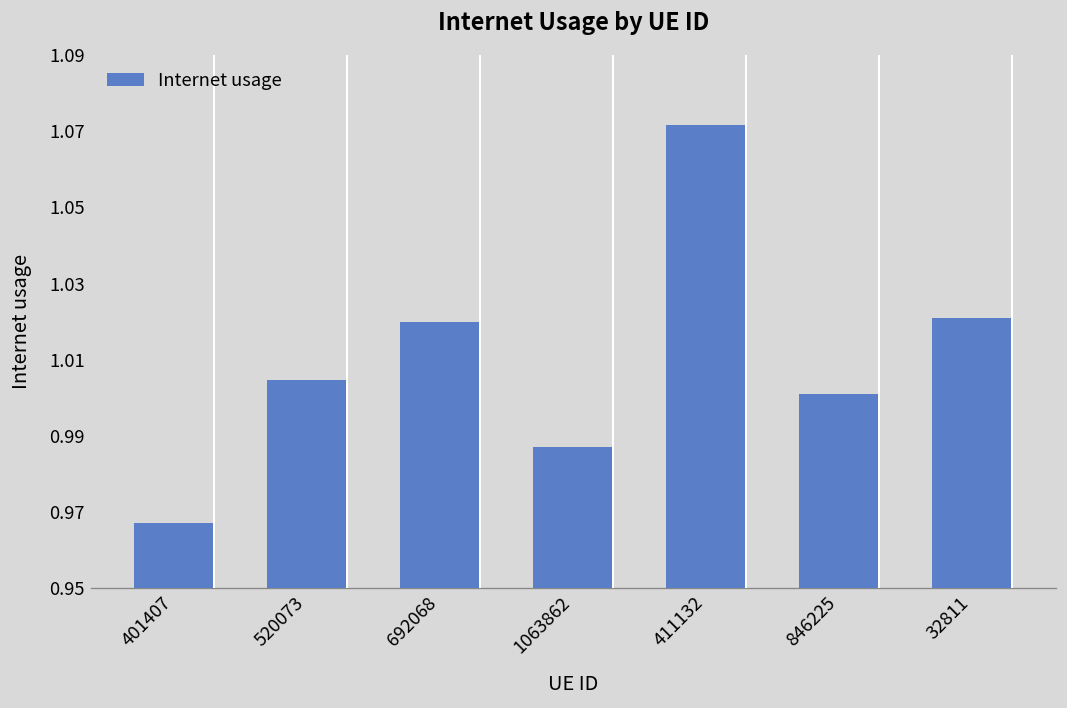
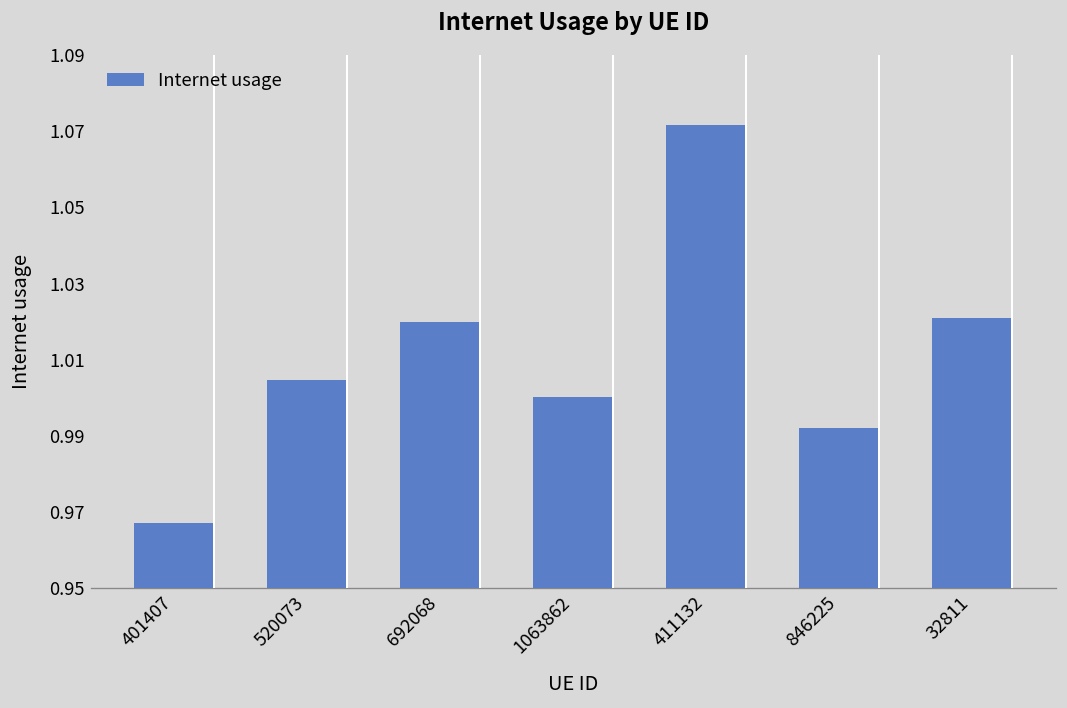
1063862: 0.987 -> 1.000
846225: 1.001 -> 0.992
